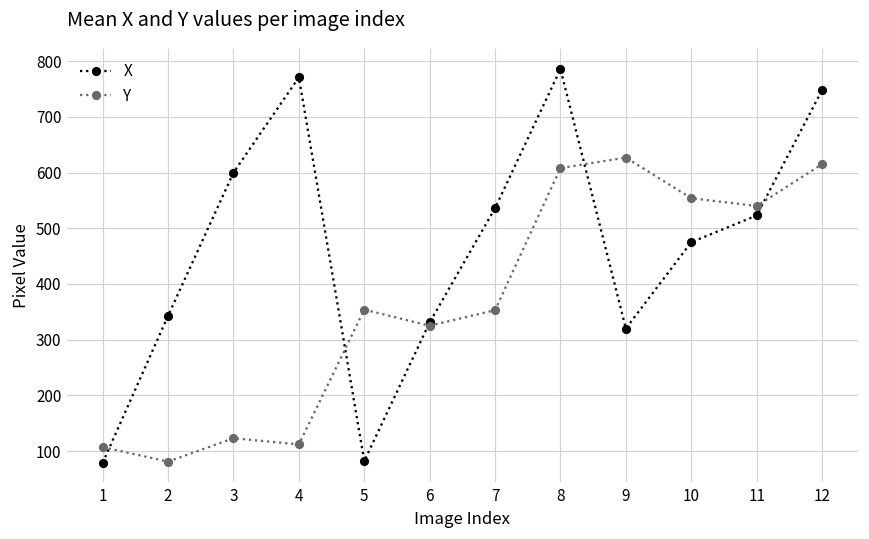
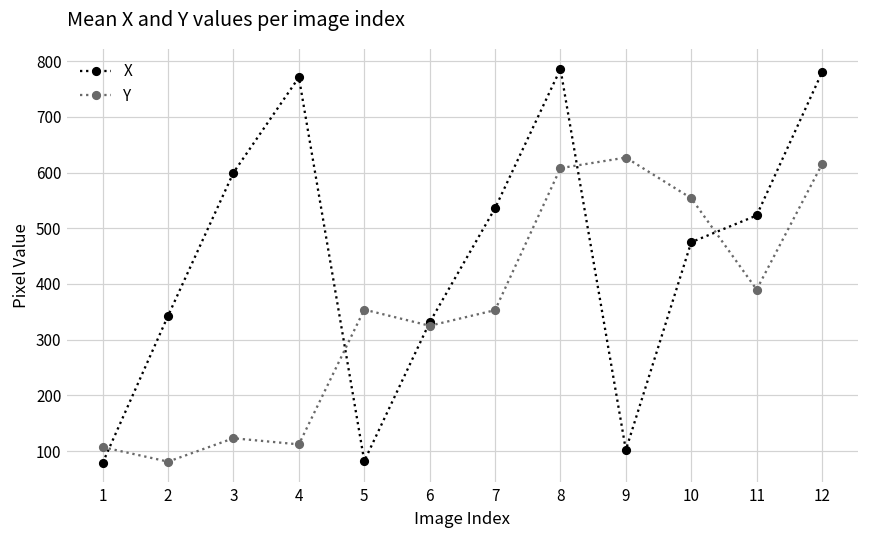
X, 9: 320 -> 100
Y, 11: 540 -> 390
X, 12: 750 -> 780
